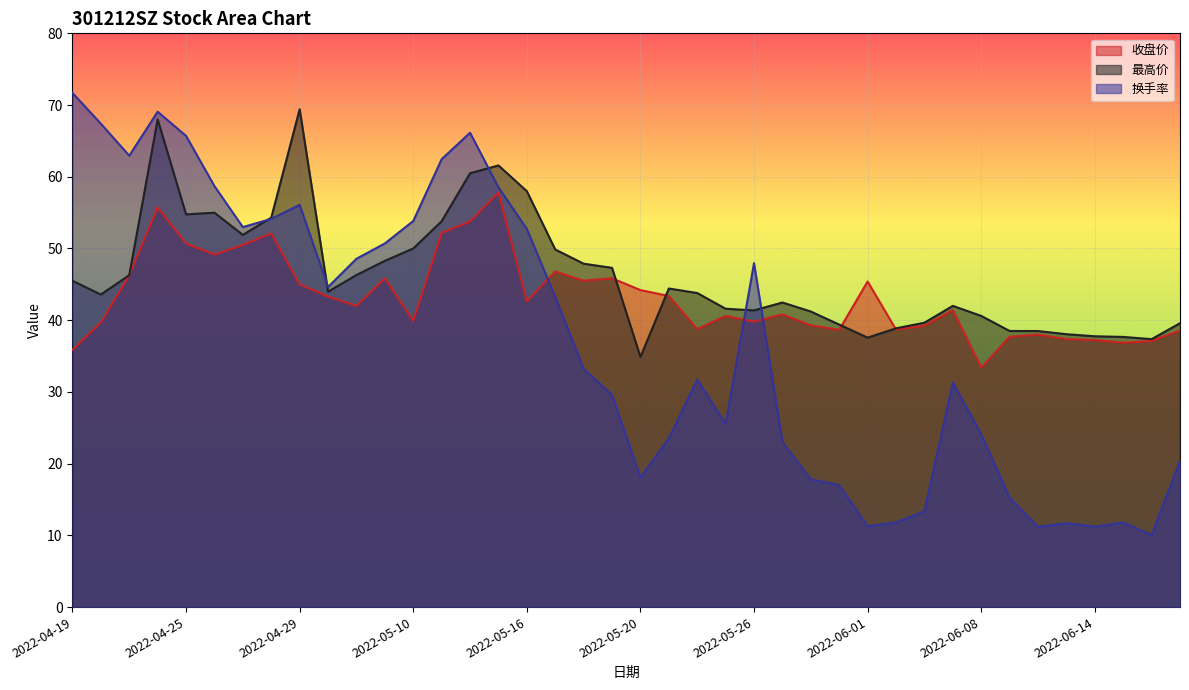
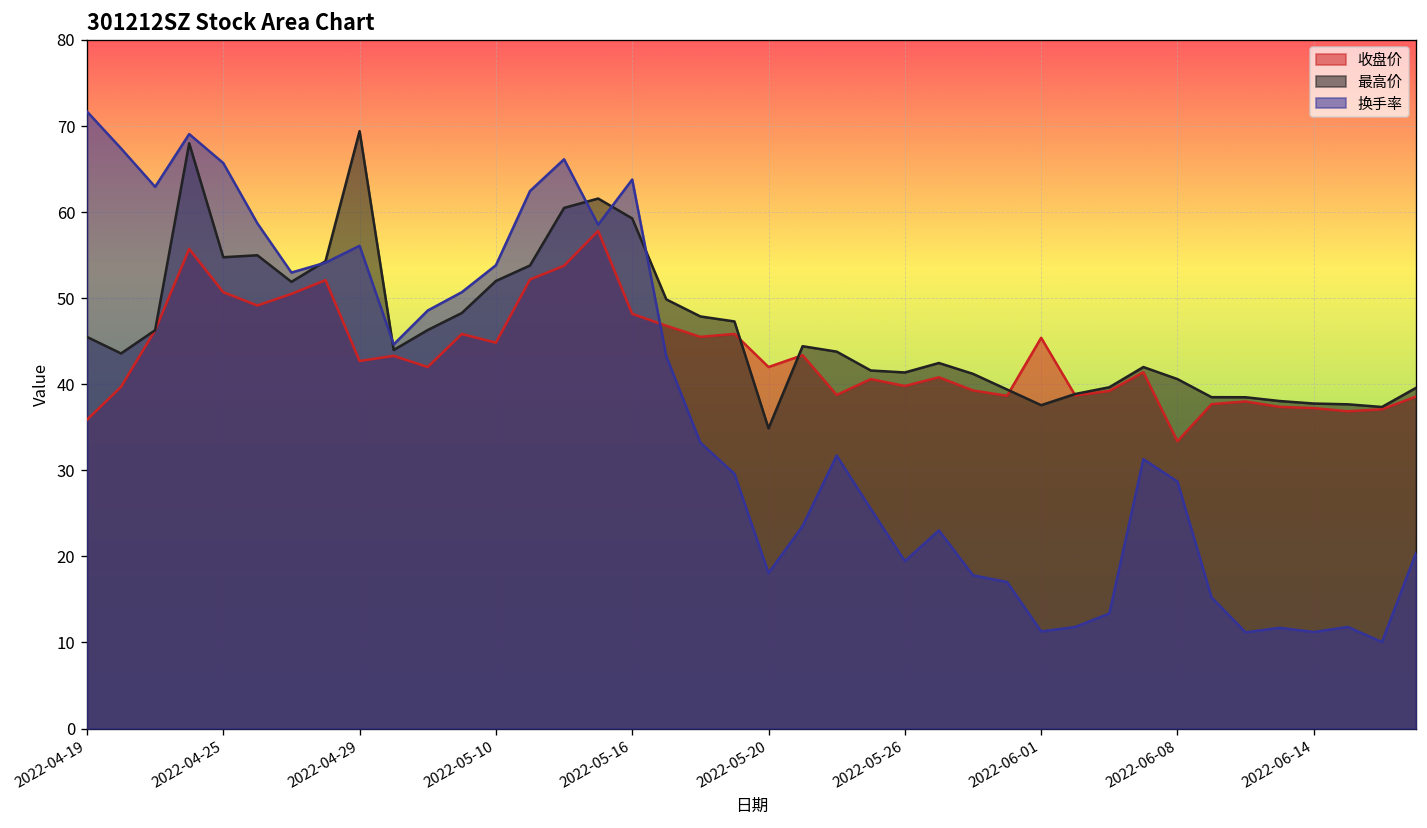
收盘价, 2022-04-29: 45 -> 43
收盘价, 2022-05-10: 40 -> 45
最高价, 2022-05-10: 50 -> 52
收盘价, 2022-05-16: 43 -> 48
最高价, 2022-05-16: 58 -> 59
换手率, 2022-05-16: 53 -> 64
收盘价, 2022-05-20: 44 -> 42
换手率, 2022-05-26: 48 -> 19
换手率, 2022-06-08: 24 -> 29
